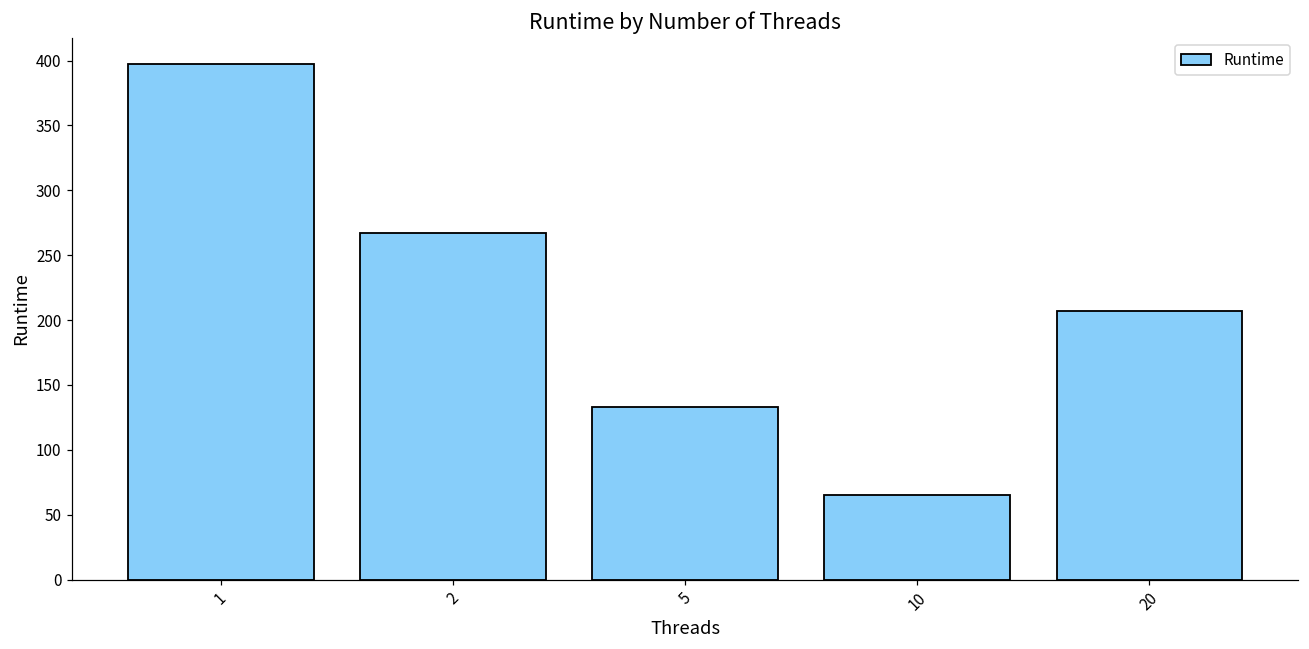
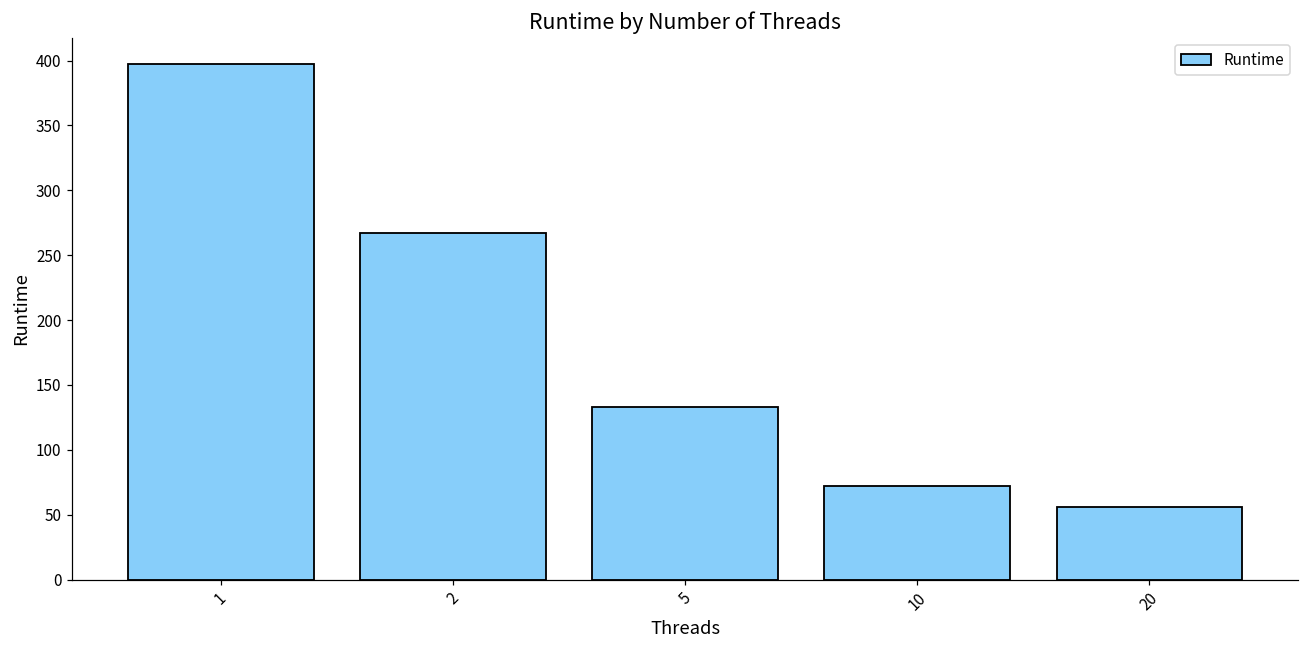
10: 65 -> 72
20: 207 -> 56
